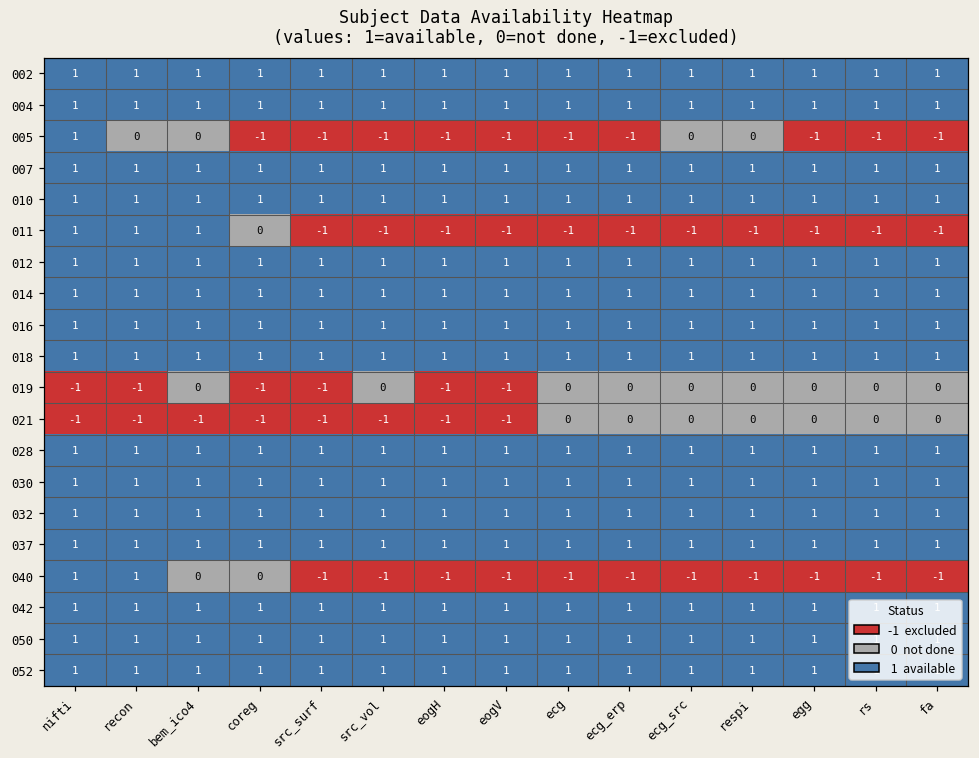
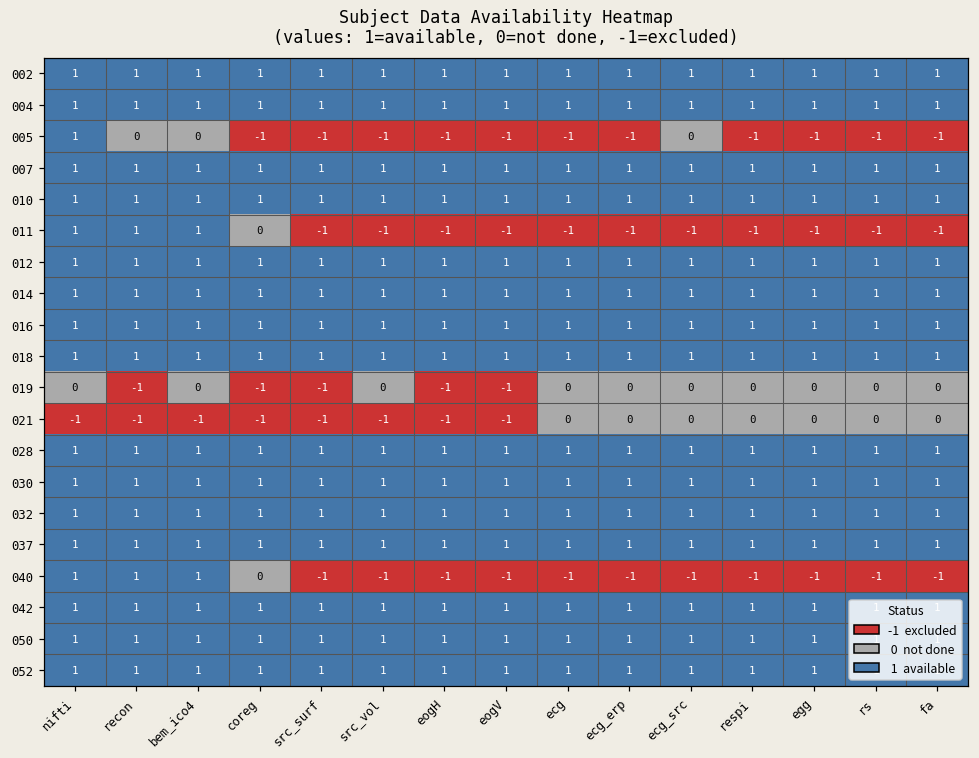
005, respi: 0 -> -1
019, nifti: -1 -> 0
040, bem_ico4: 0 -> 1
